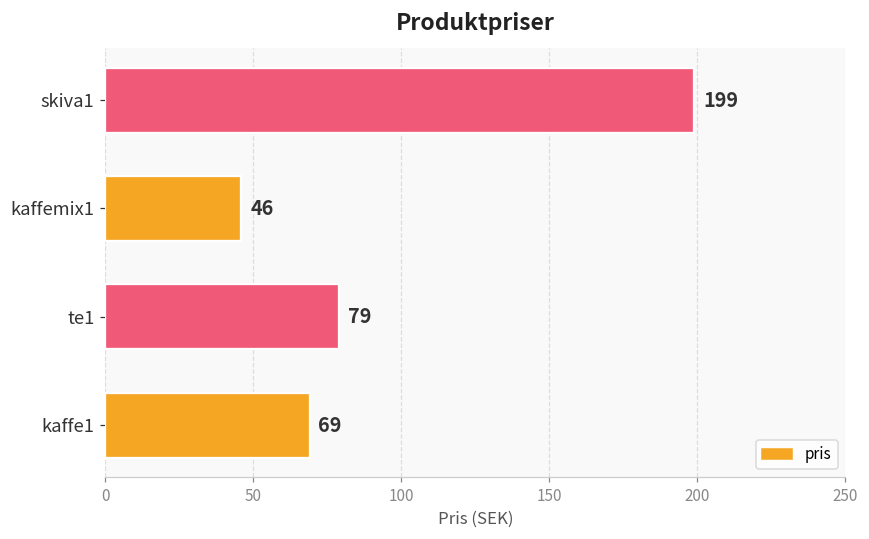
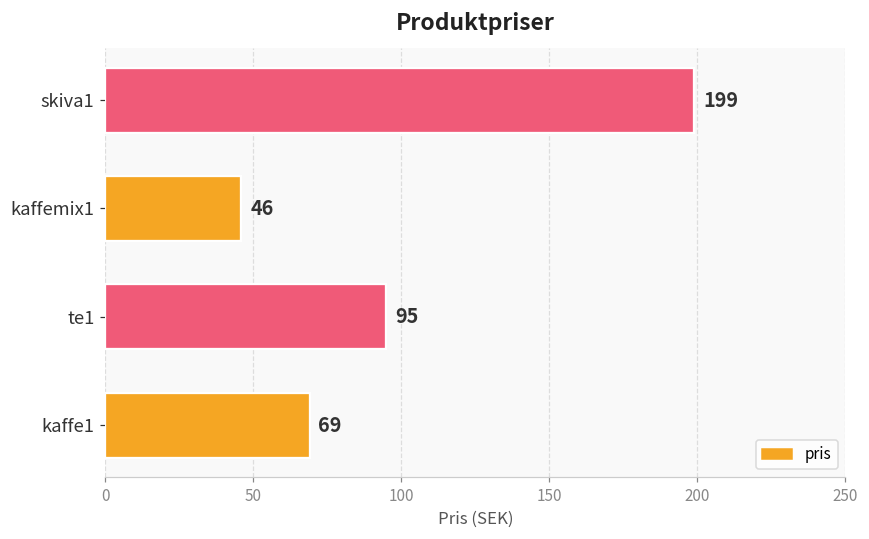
te1: 79 -> 95
